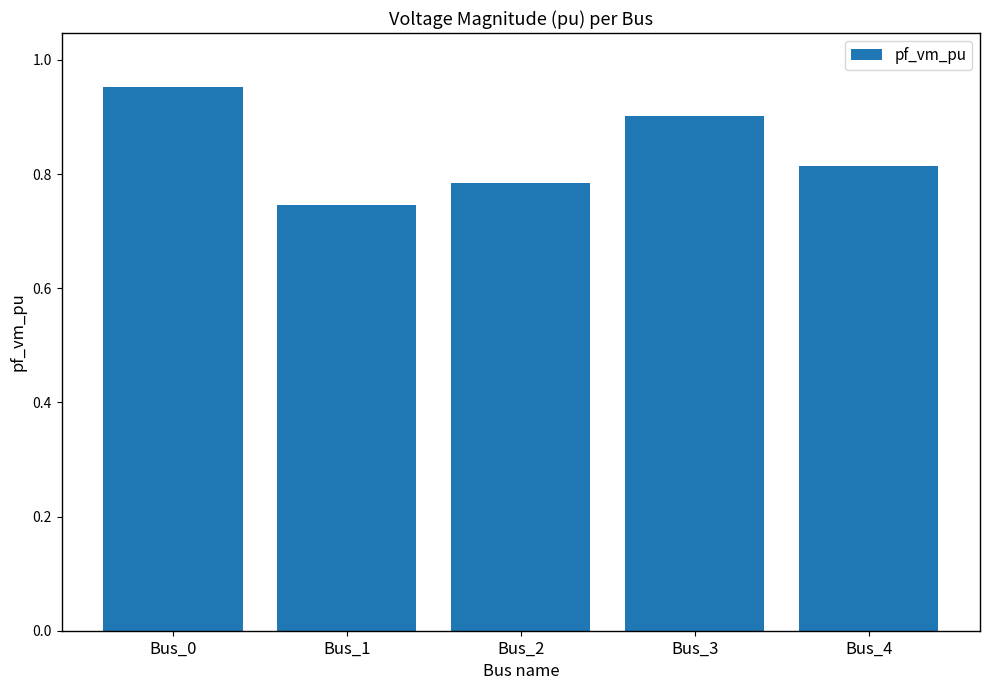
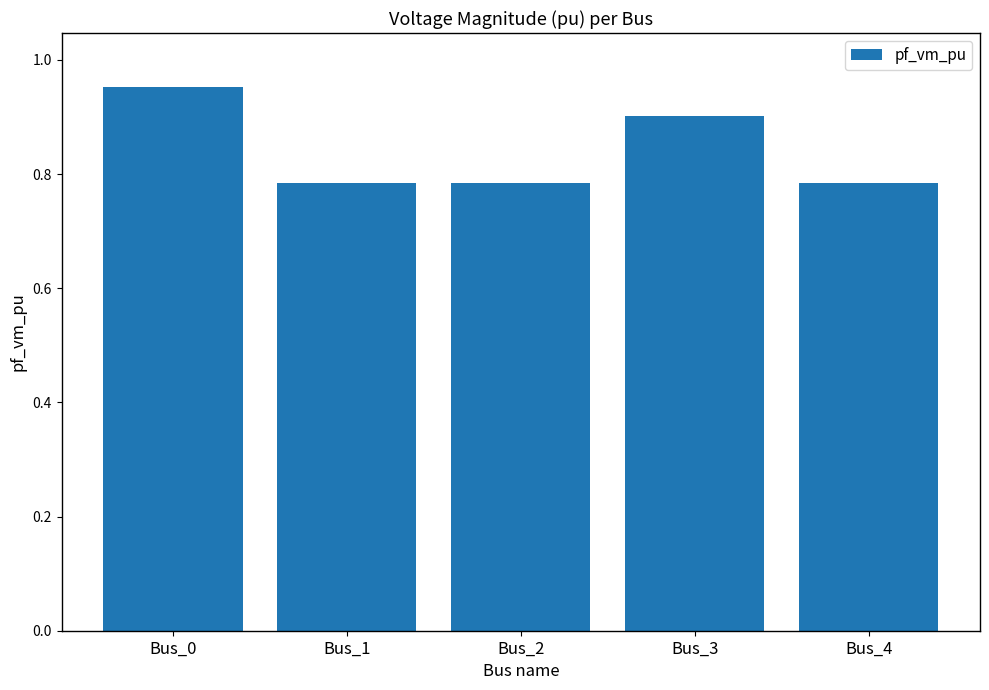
Bus_1: 0.75 -> 0.78
Bus_4: 0.81 -> 0.78
